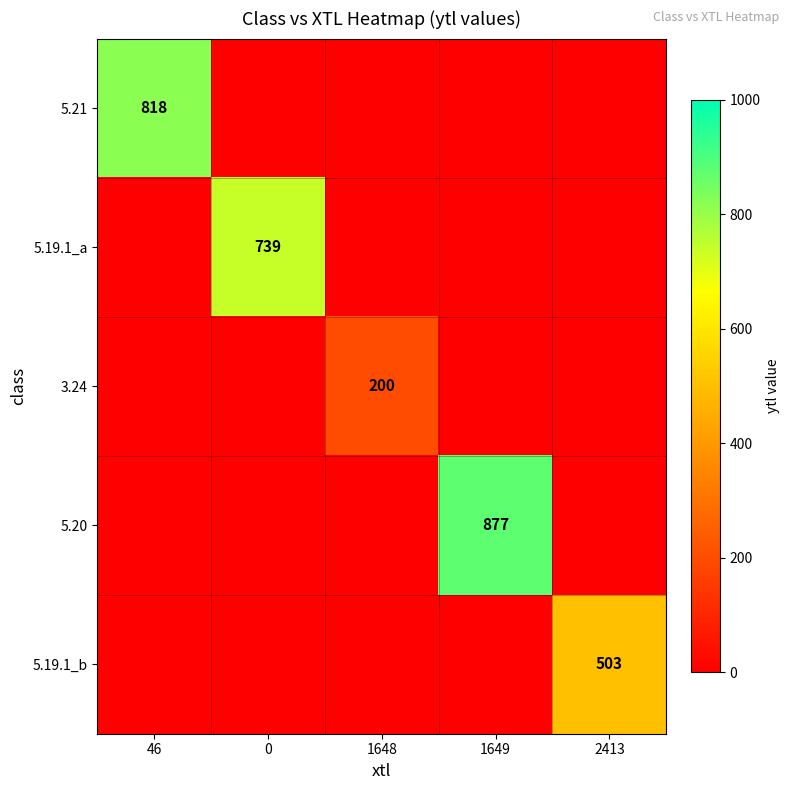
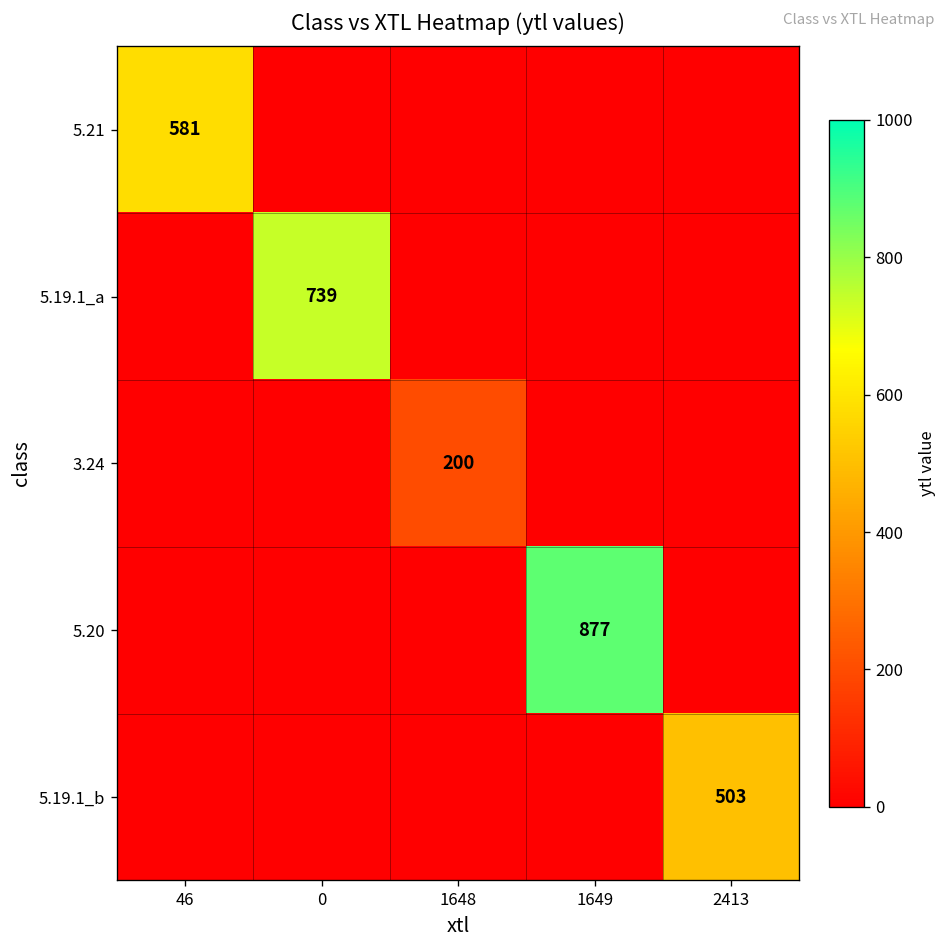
5.21, 46: 818 -> 581
